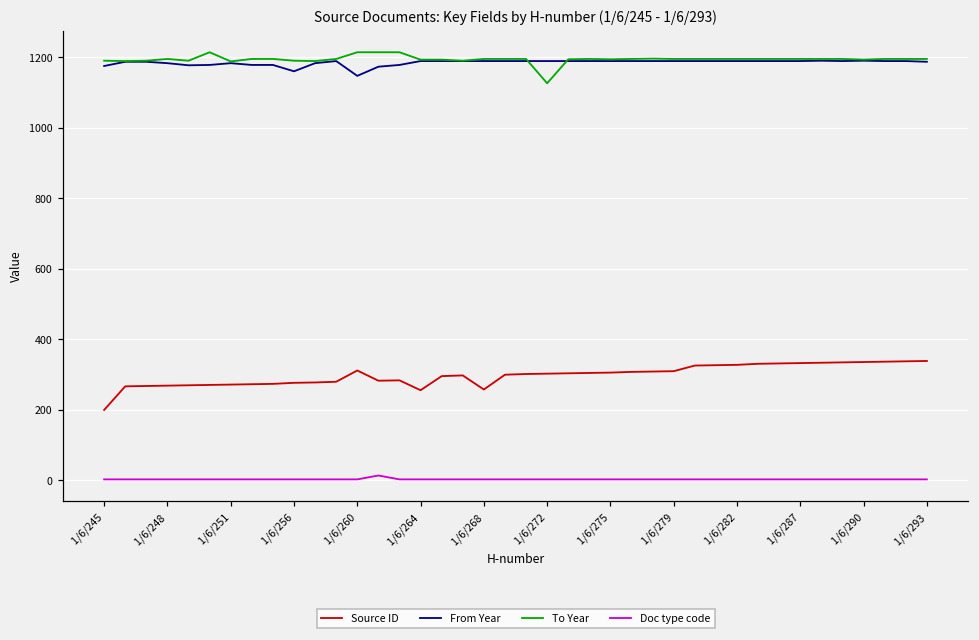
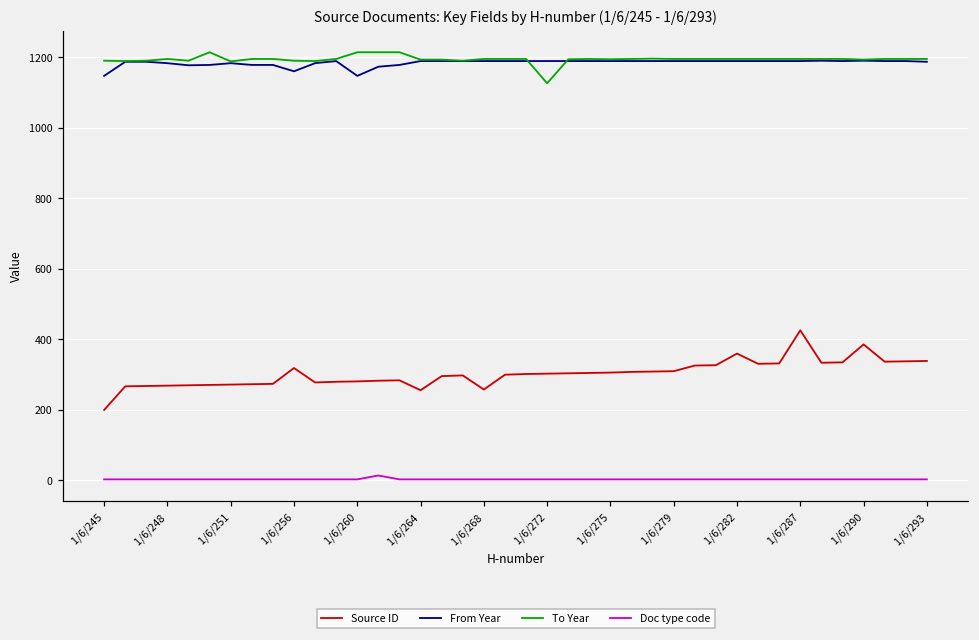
From Year, 1/6/245: 1180 -> 1150
Source ID, 1/6/256: 280 -> 320
Source ID, 1/6/260: 310 -> 280
Source ID, 1/6/282: 330 -> 360
Source ID, 1/6/287: 330 -> 430
Source ID, 1/6/290: 340 -> 390
